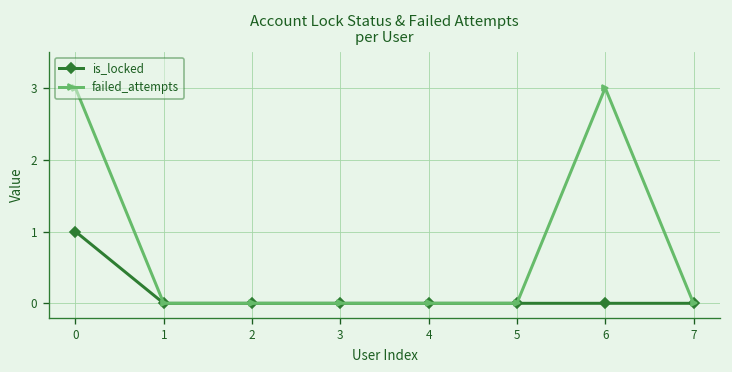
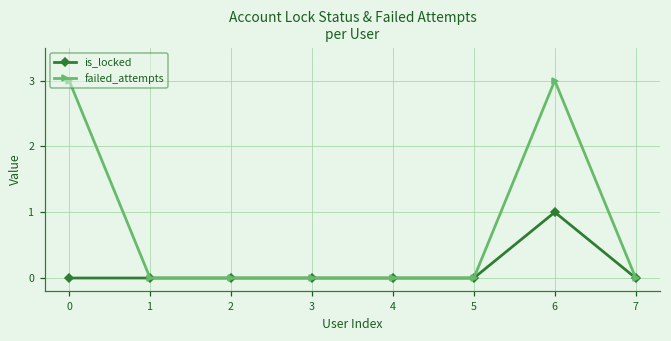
is_locked, 0: 1 -> 0
is_locked, 6: 0 -> 1
